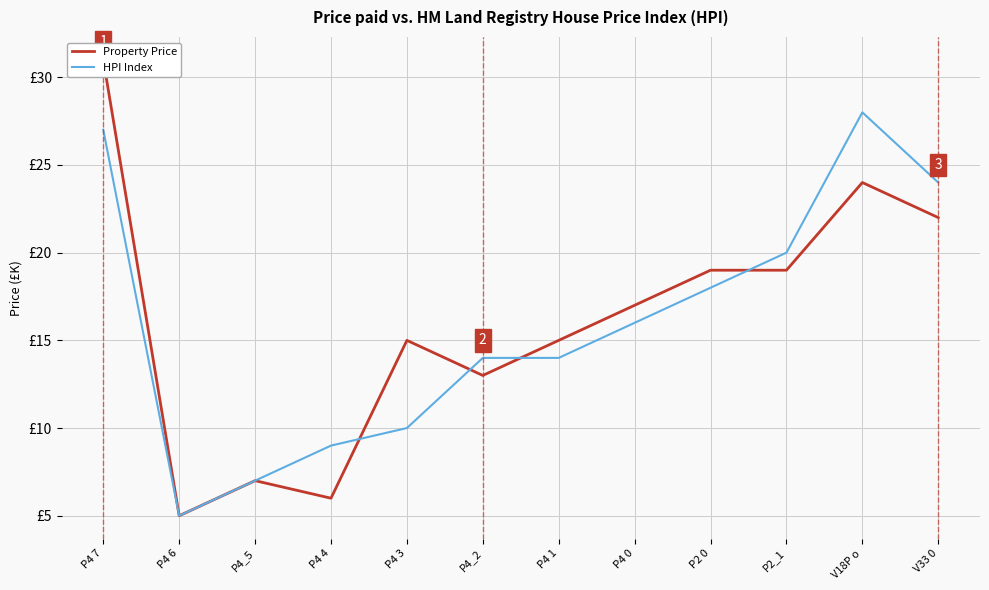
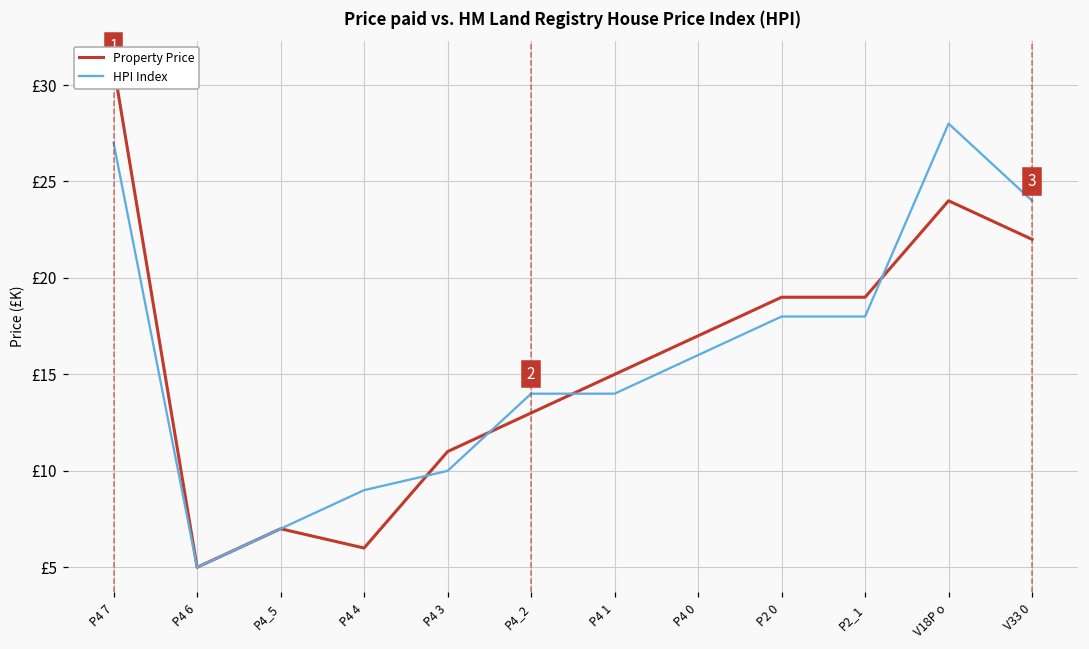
Property Price, P4 3: £15 -> £11
HPI Index, P2_1: £20 -> £18
